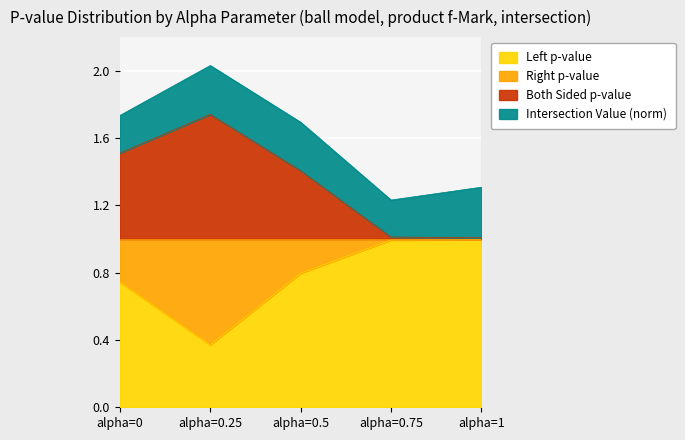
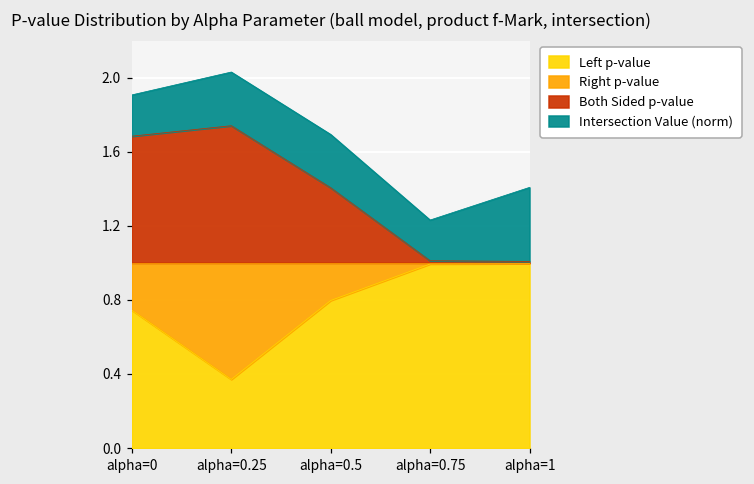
Both Sided p-value, alpha=0: 1.51 -> 1.68
Intersection Value (norm), alpha=1: 0.3 -> 0.4
